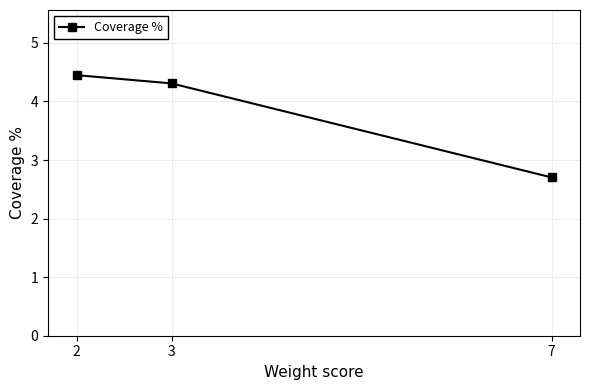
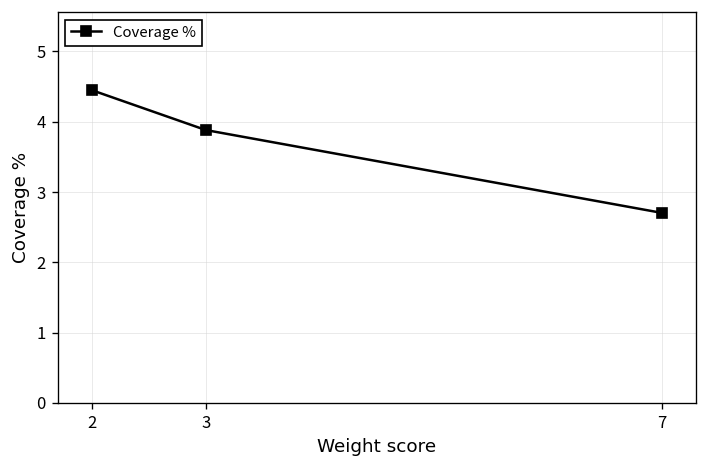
3: 4.3 -> 3.9
